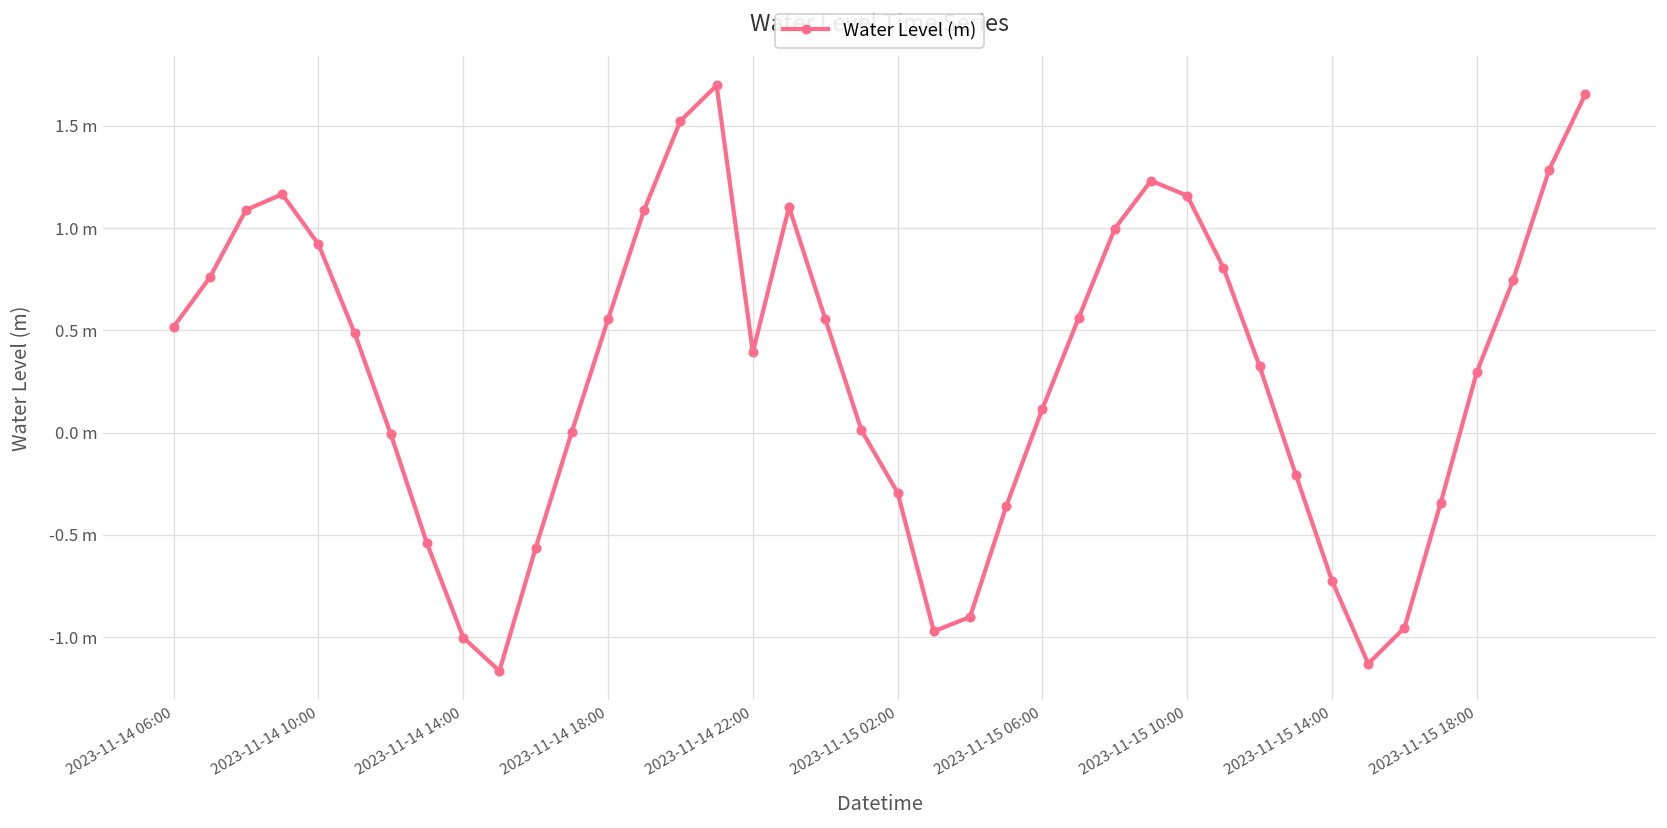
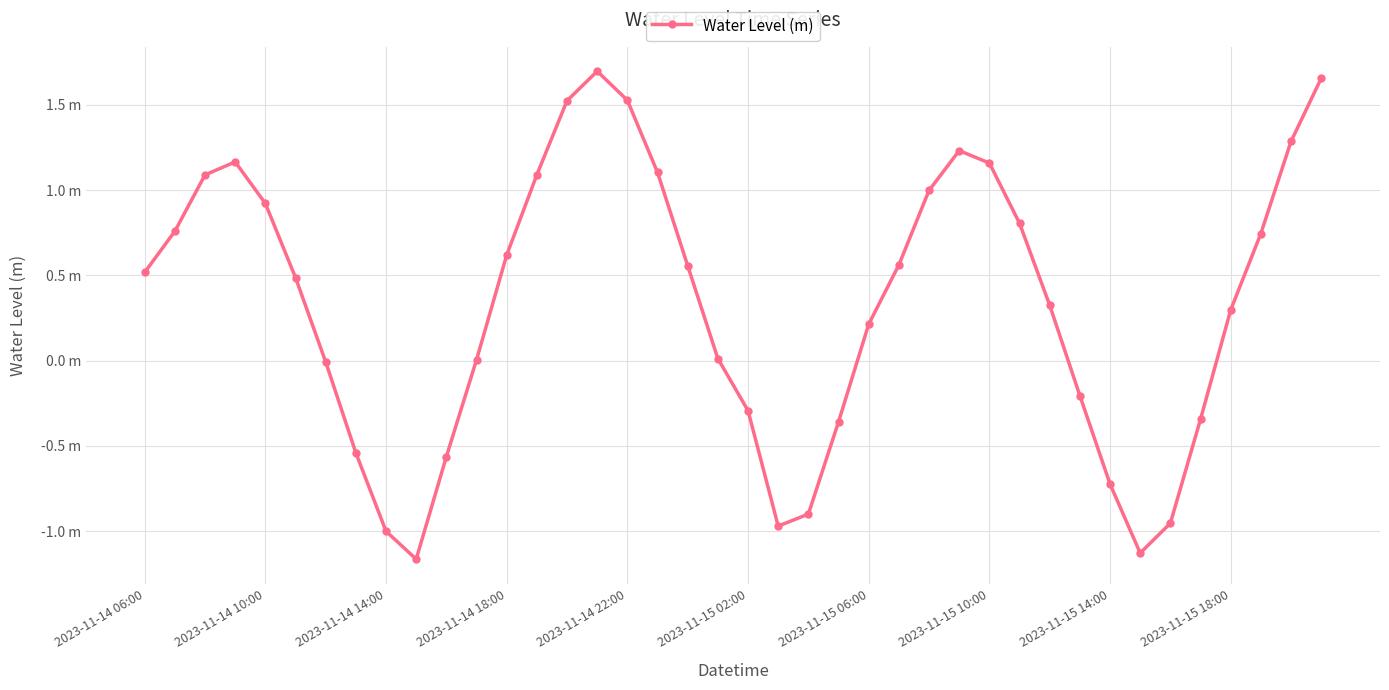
2023-11-14 18:00: 0.55 m -> 0.62 m
2023-11-14 22:00: 0.39 m -> 1.53 m
2023-11-15 06:00: 0.12 m -> 0.21 m
